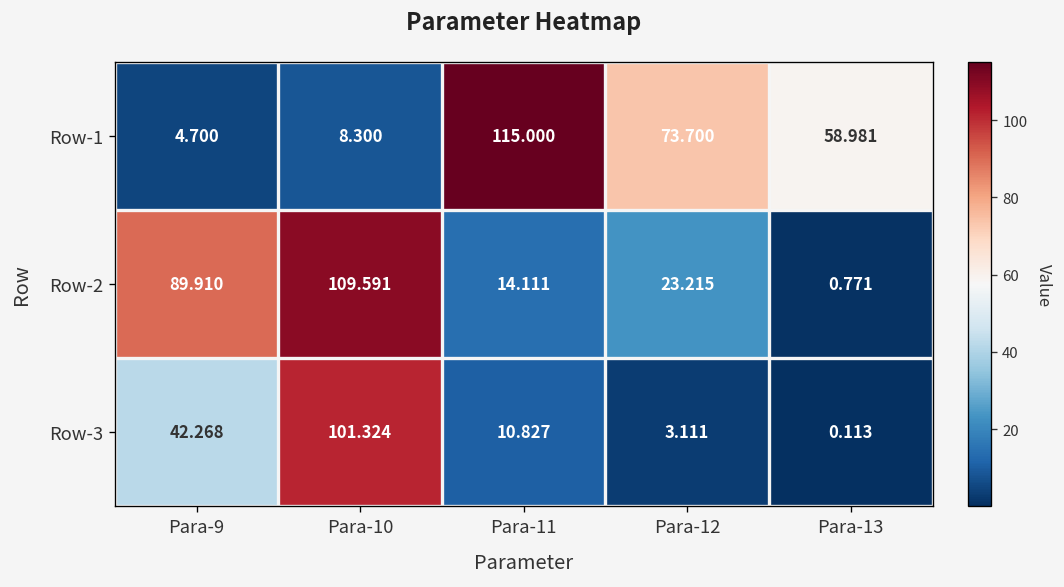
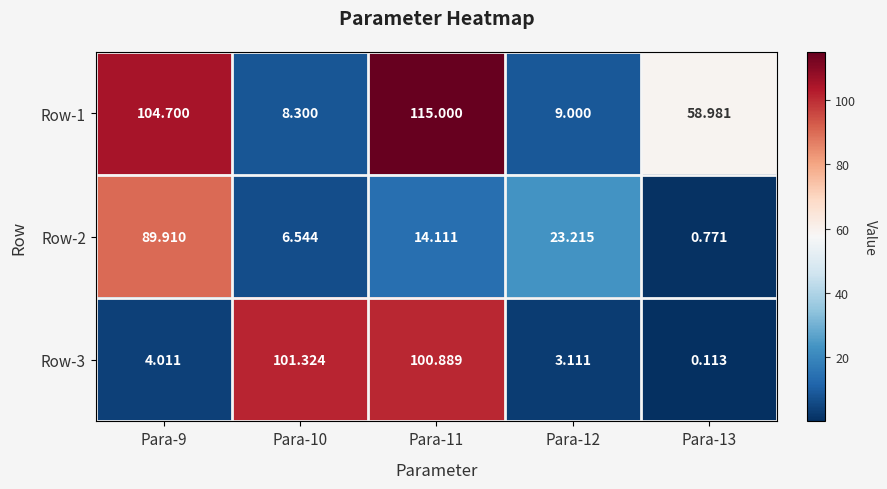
Row-1, Para-9: 4.700 -> 104.700
Row-1, Para-12: 73.700 -> 9.000
Row-2, Para-10: 109.591 -> 6.544
Row-3, Para-9: 42.268 -> 4.011
Row-3, Para-11: 10.827 -> 100.889
